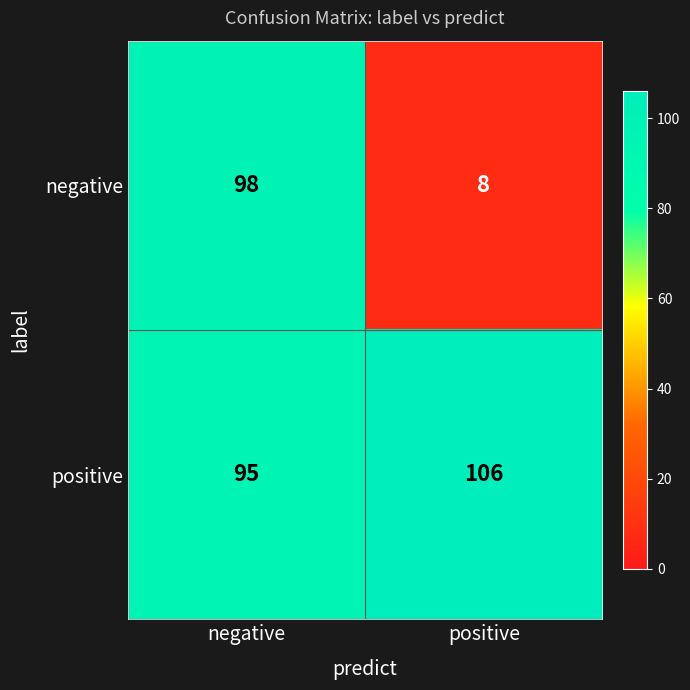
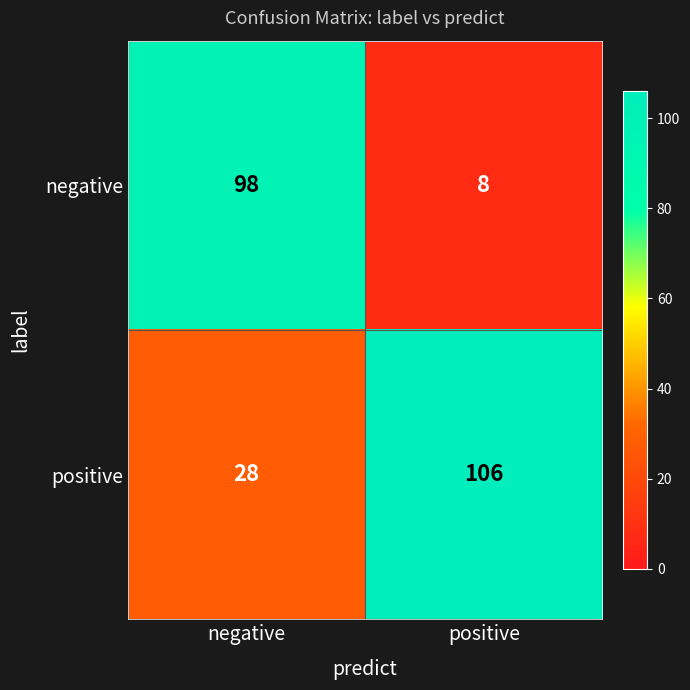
positive, negative: 95 -> 28
